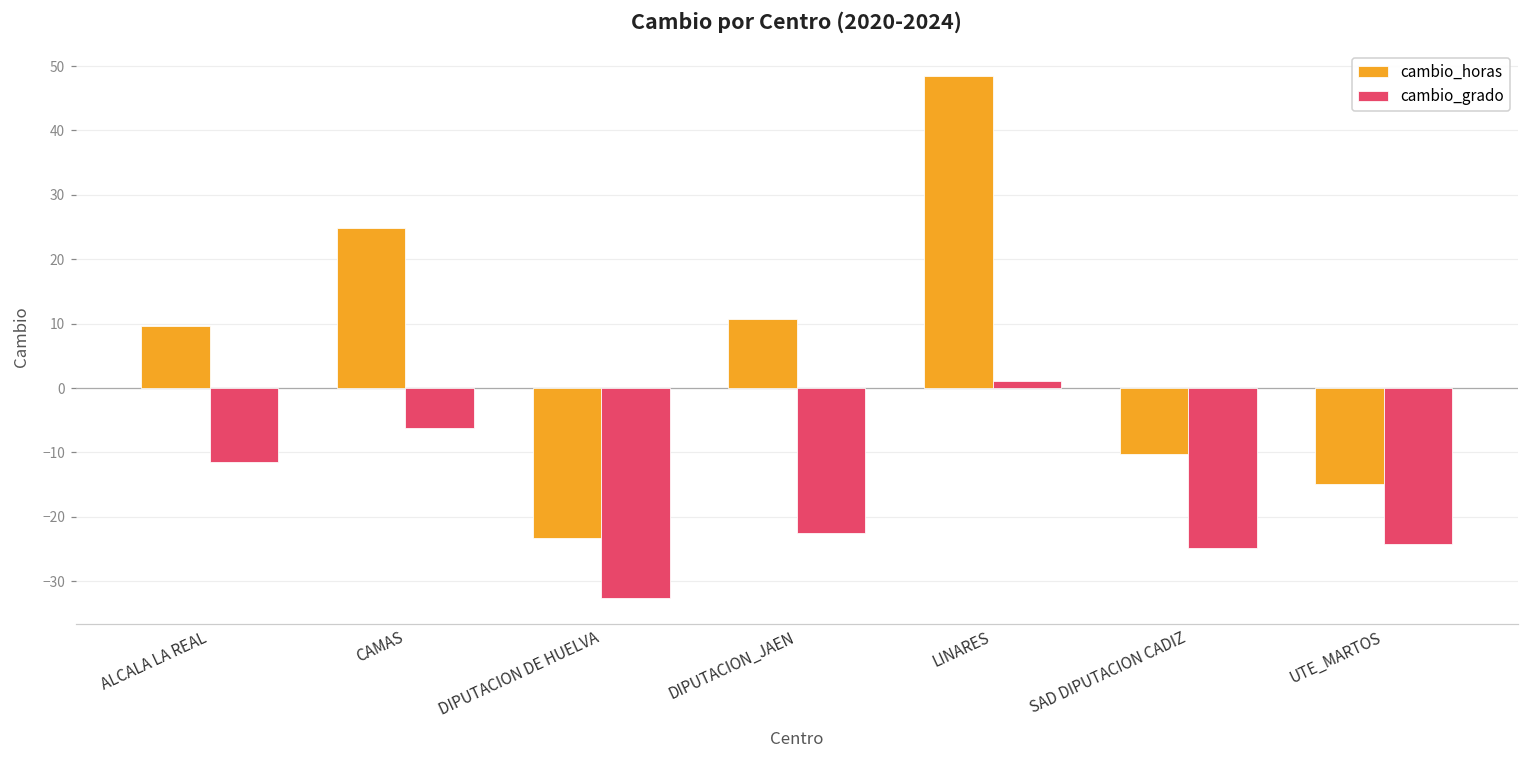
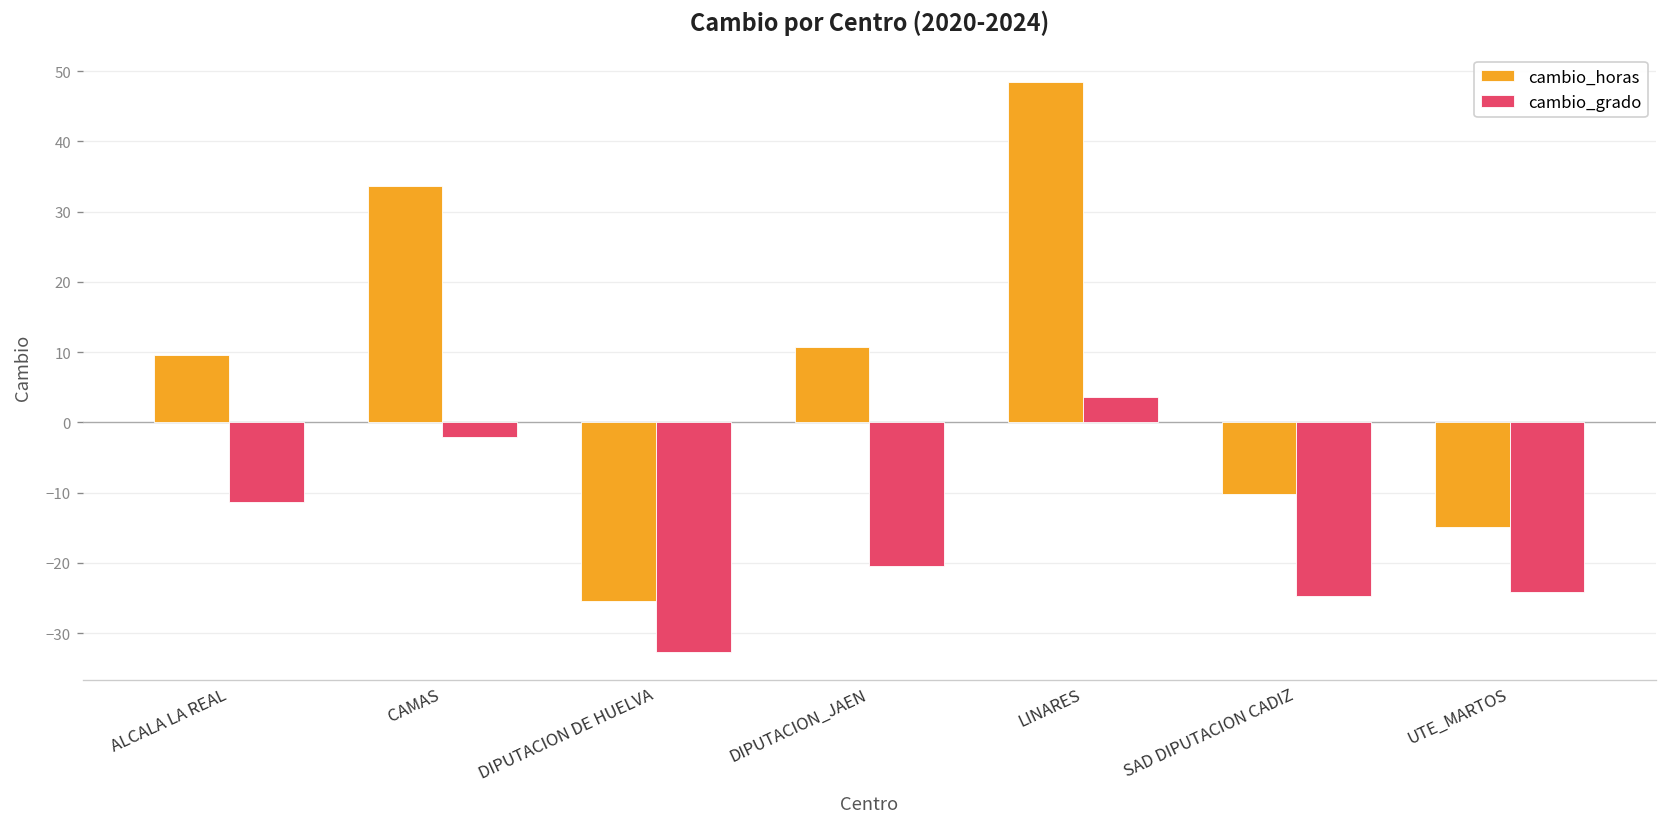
cambio_horas, CAMAS: 25 -> 34
cambio_grado, CAMAS: -6 -> -2
cambio_horas, DIPUTACION DE HUELVA: -23 -> -25
cambio_grado, DIPUTACION_JAEN: -23 -> -21
cambio_grado, LINARES: 1 -> 4
